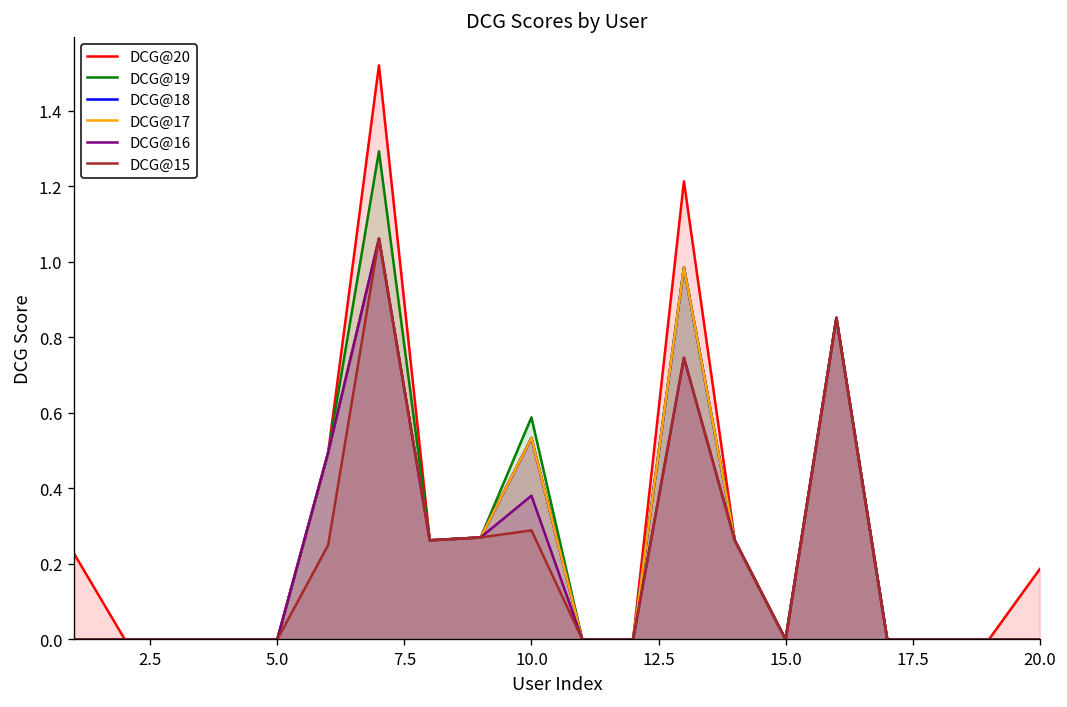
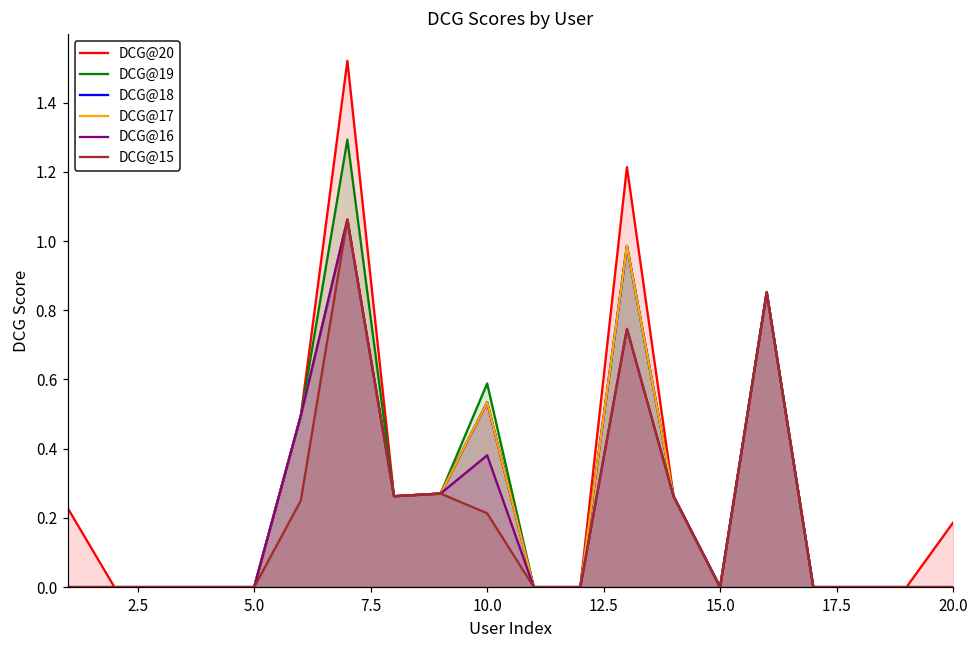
DCG@15, 10.0: 0.29 -> 0.21
